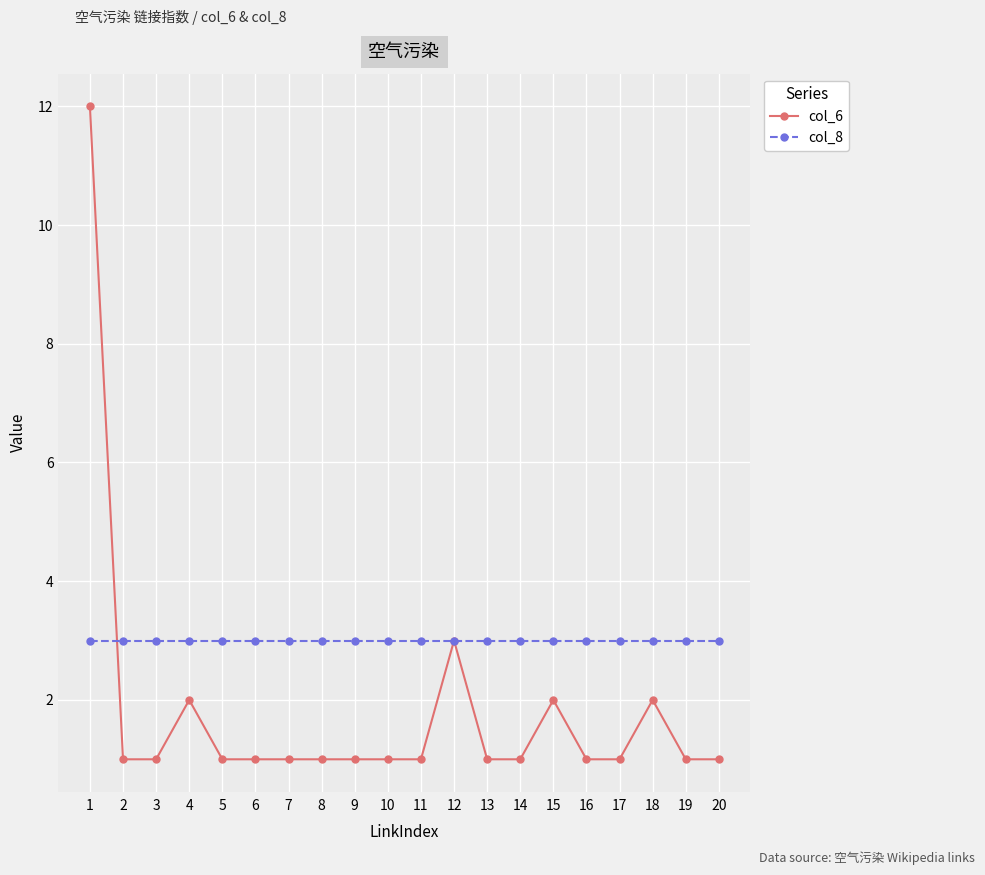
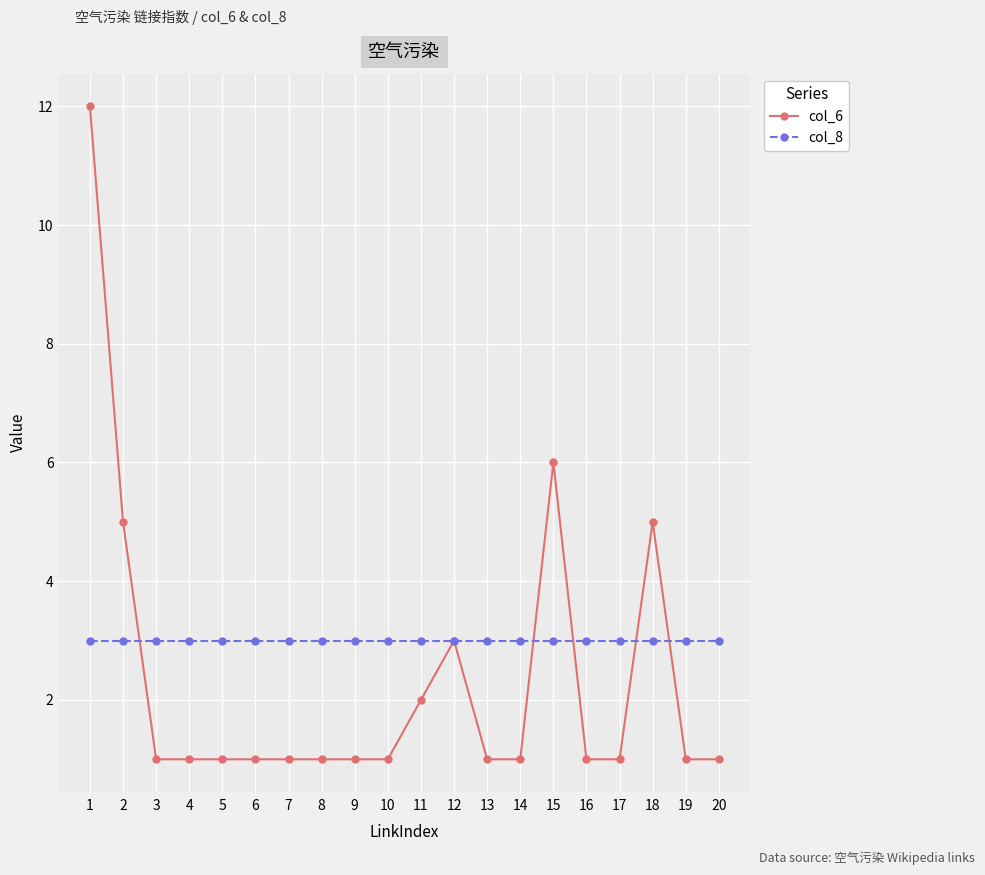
col_6, 2: 1 -> 5
col_6, 4: 2 -> 1
col_6, 11: 1 -> 2
col_6, 15: 2 -> 6
col_6, 18: 2 -> 5
